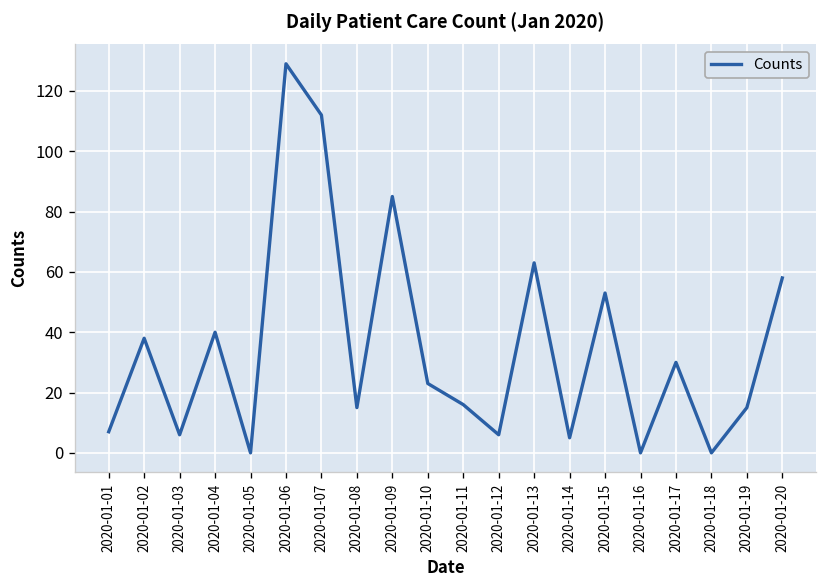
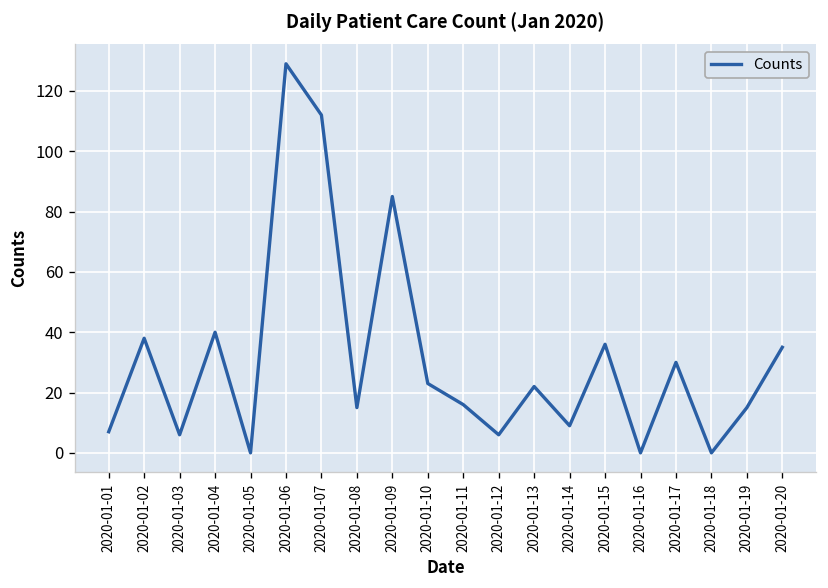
2020-01-13: 63 -> 22
2020-01-14: 5 -> 9
2020-01-15: 53 -> 36
2020-01-20: 58 -> 35
